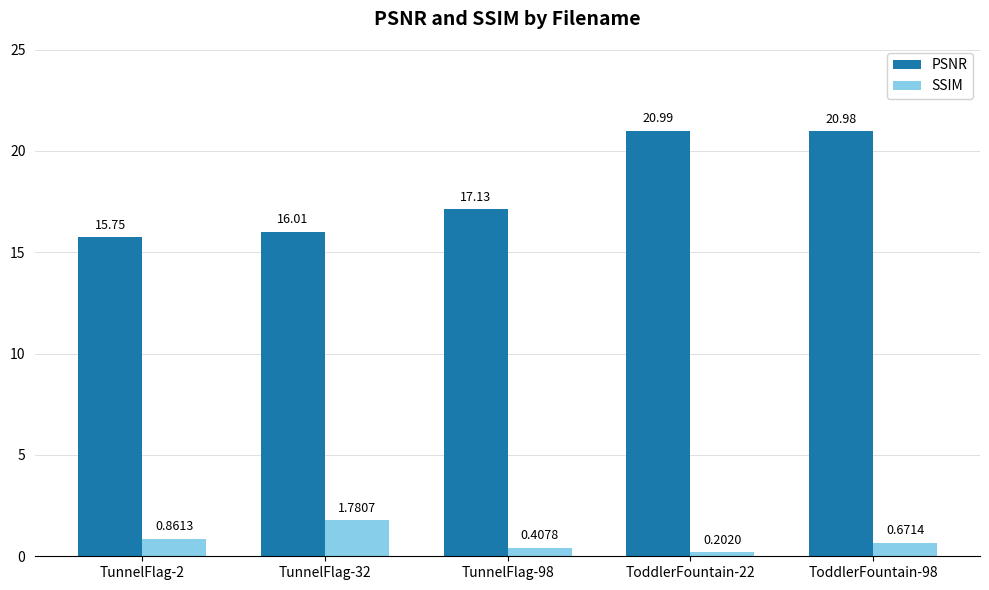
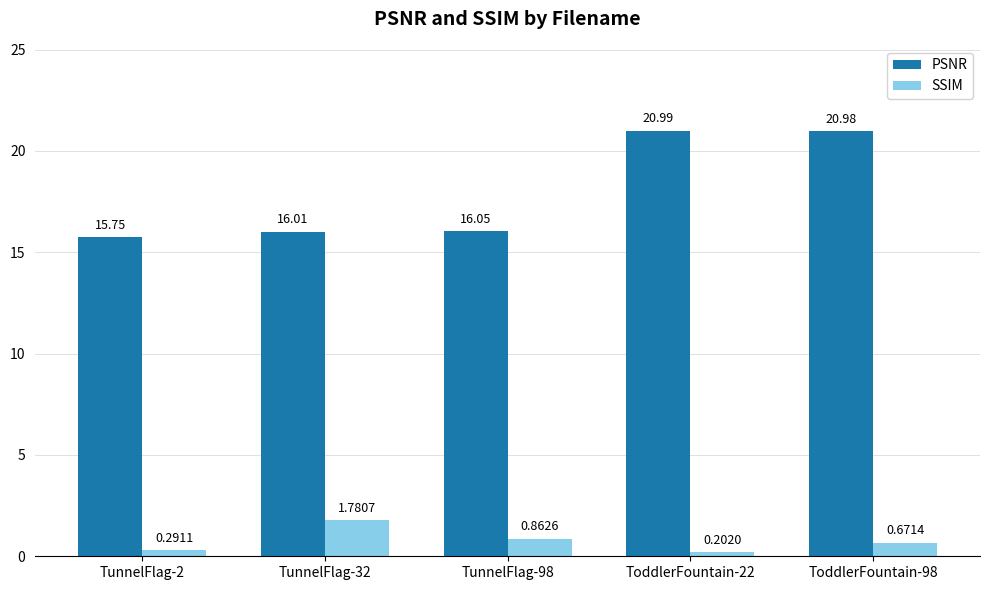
SSIM, TunnelFlag-2: 0.8613 -> 0.2911
PSNR, TunnelFlag-98: 17.13 -> 16.05
SSIM, TunnelFlag-98: 0.4078 -> 0.8626
